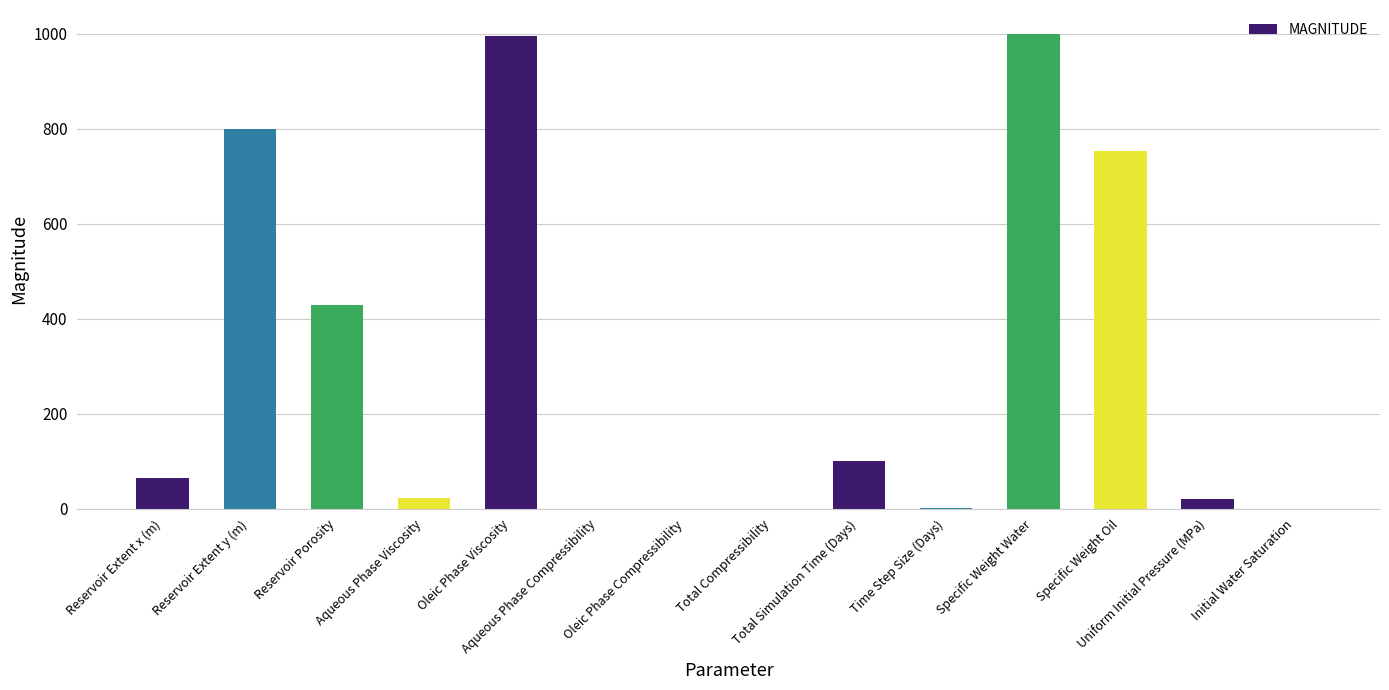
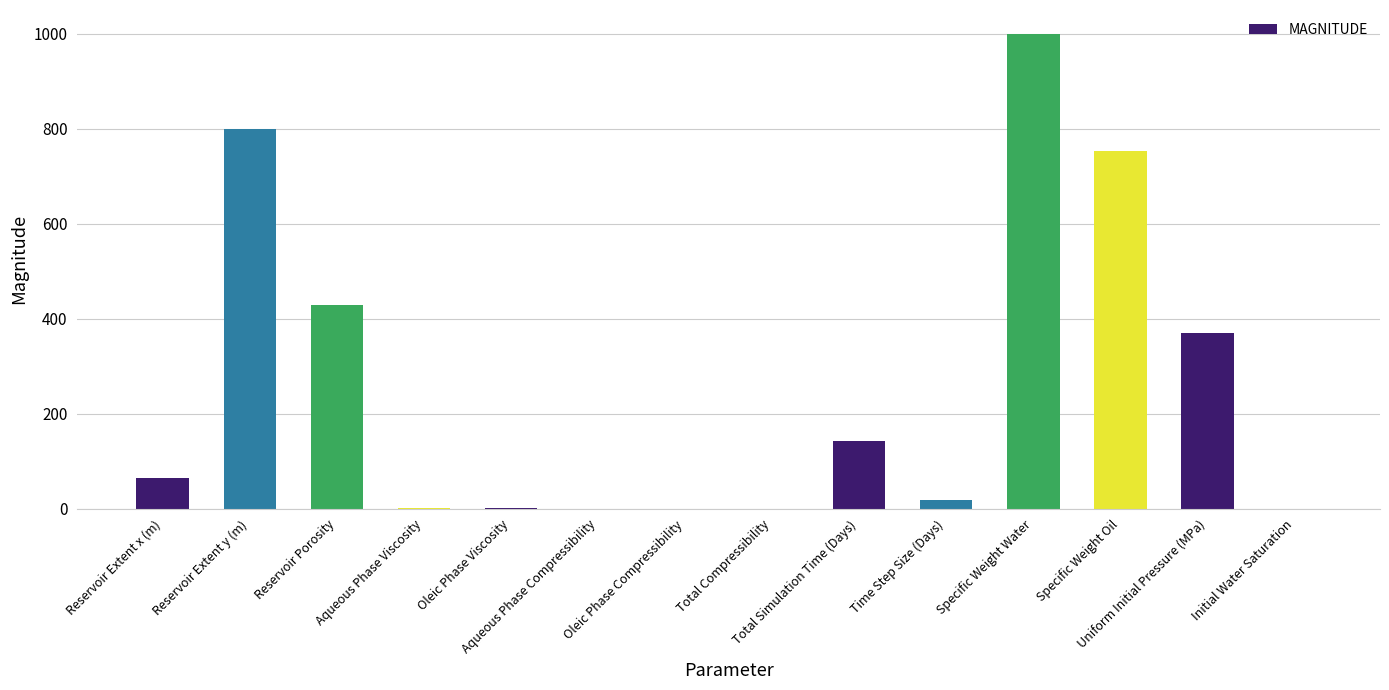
Aqueous Phase Viscosity: 20 -> 0
Oleic Phase Viscosity: 1000 -> 0
Total Simulation Time (Days): 100 -> 140
Time Step Size (Days): 0 -> 20
Uniform Initial Pressure (MPa): 20 -> 370
